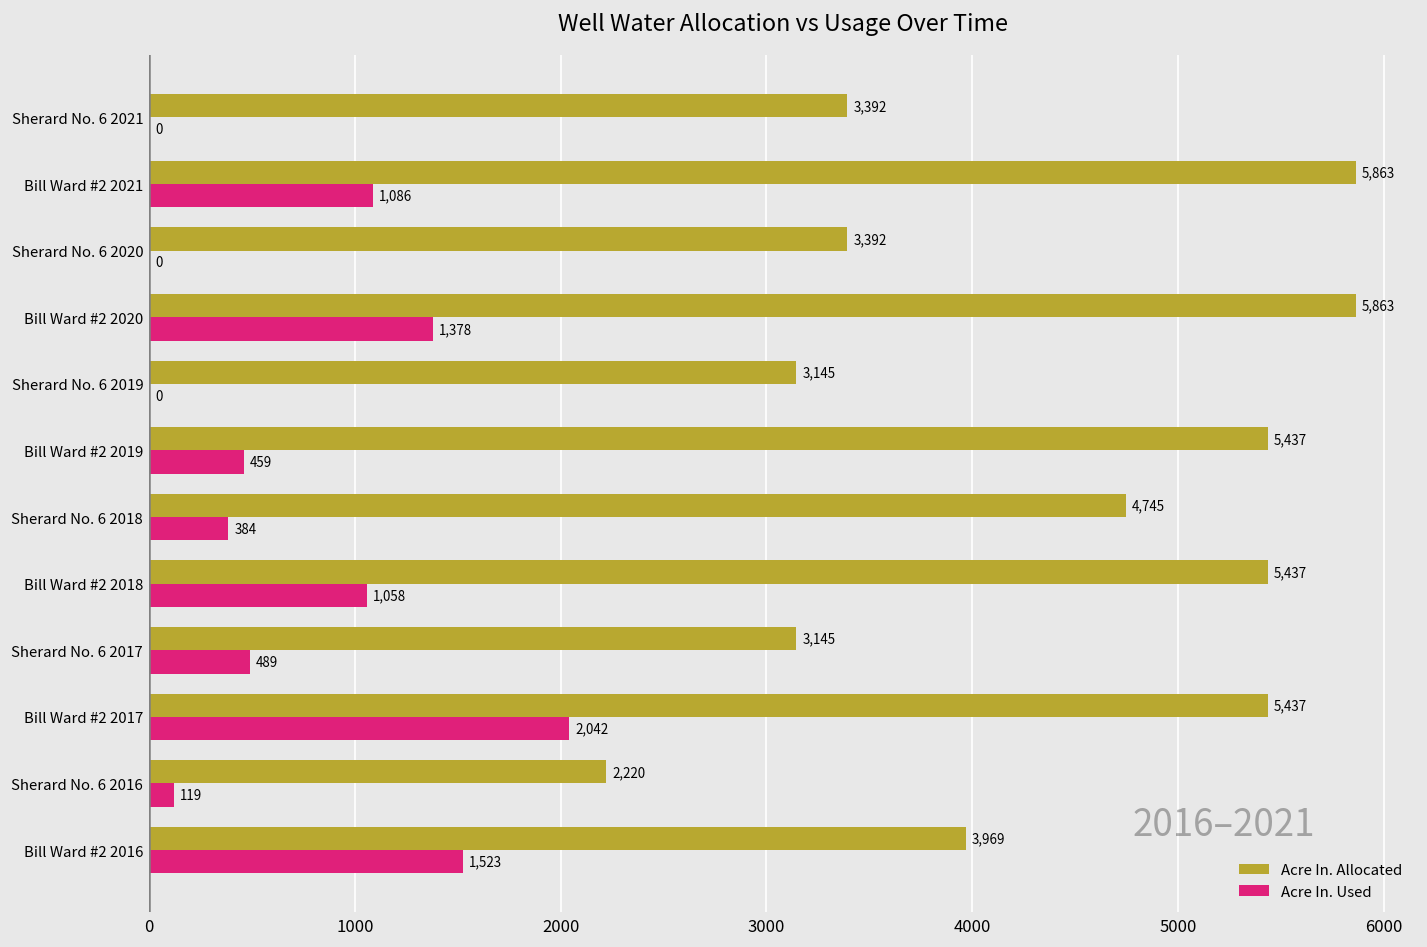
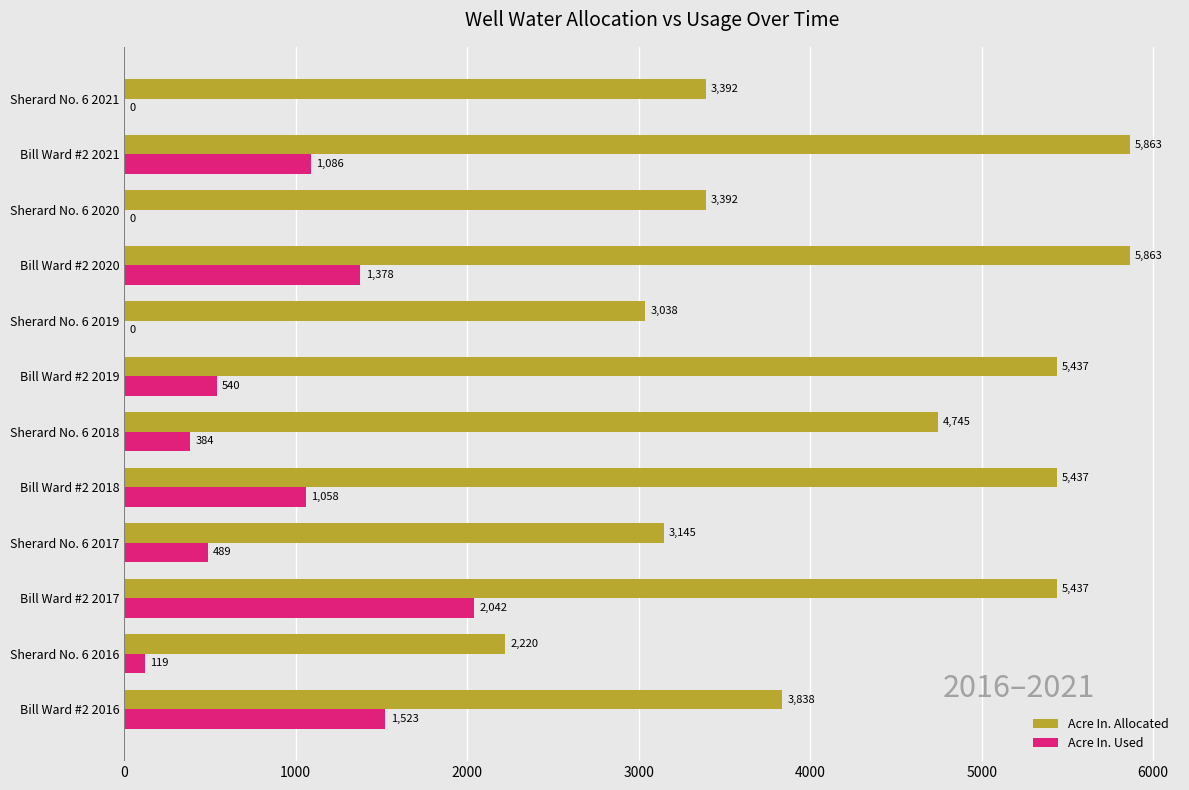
Acre In. Allocated, Sherard No. 6 2019: 3,145 -> 3,038
Acre In. Used, Bill Ward #2 2019: 459 -> 540
Acre In. Allocated, Bill Ward #2 2016: 3,969 -> 3,838
